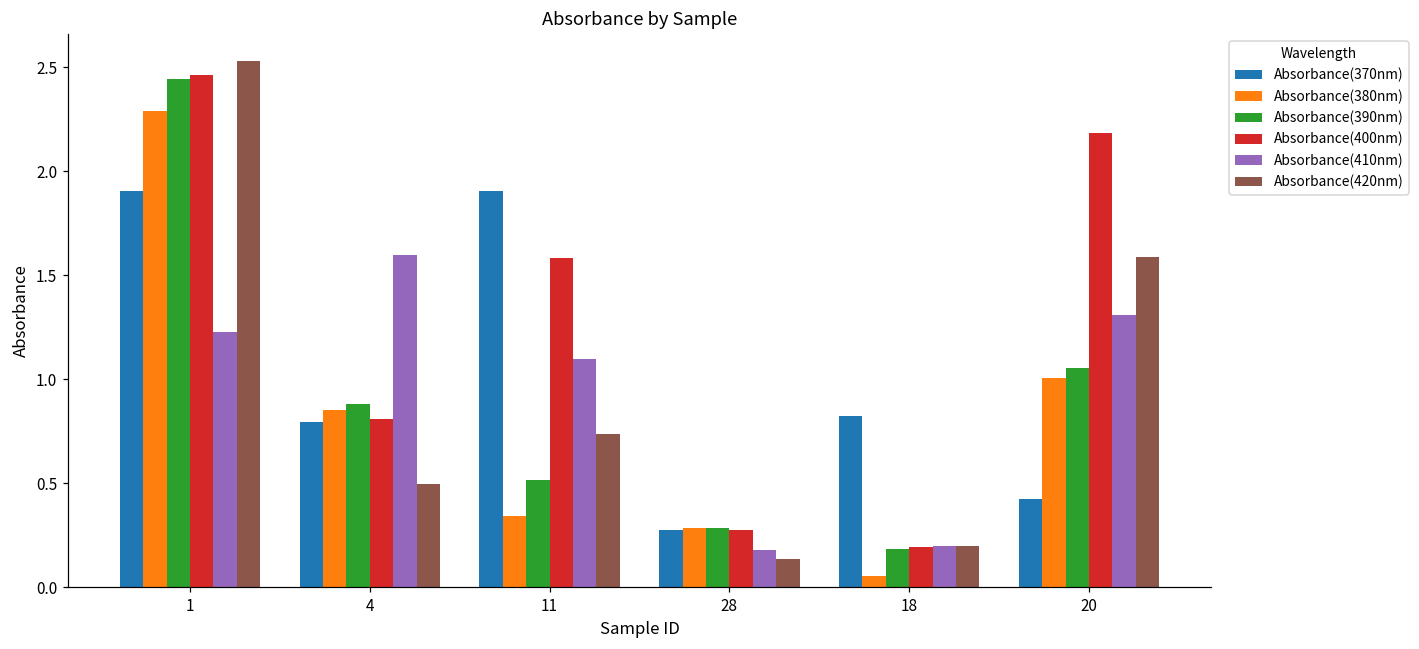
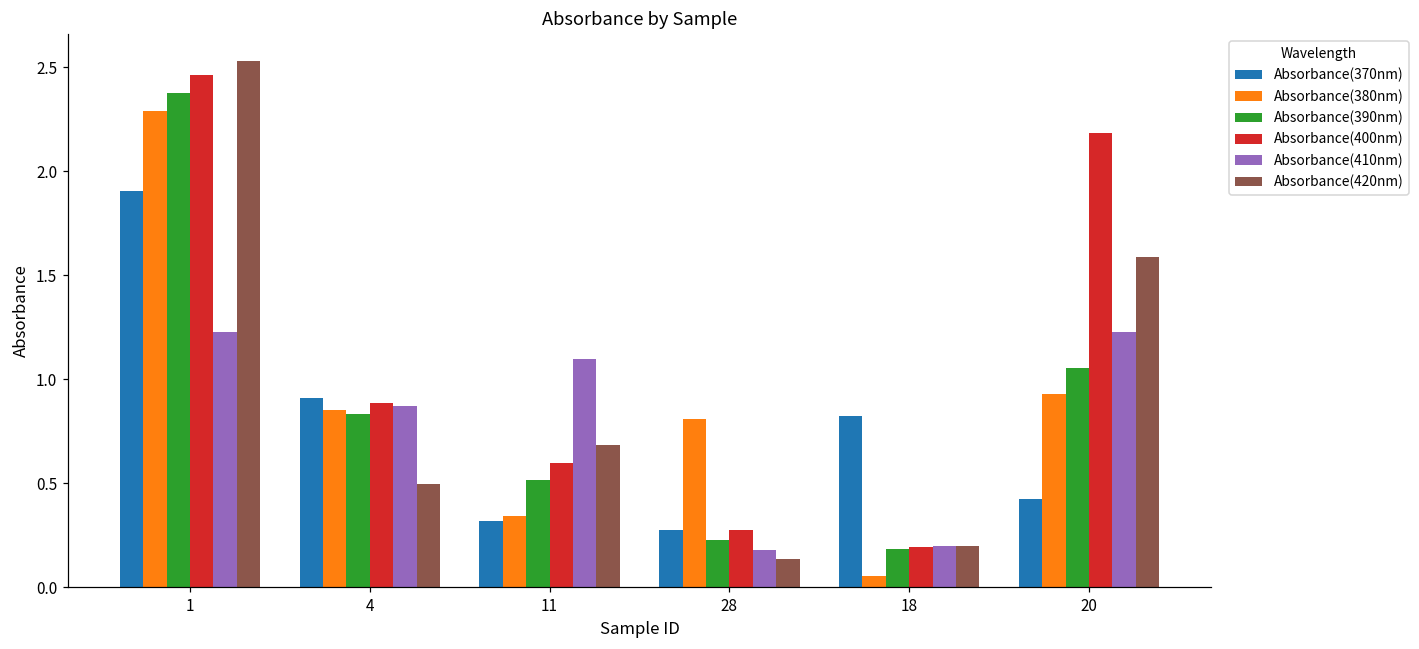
Absorbance(390nm), 1: 2.44 -> 2.37
Absorbance(370nm), 4: 0.79 -> 0.91
Absorbance(390nm), 4: 0.88 -> 0.83
Absorbance(400nm), 4: 0.81 -> 0.89
Absorbance(410nm), 4: 1.60 -> 0.87
Absorbance(370nm), 11: 1.90 -> 0.32
Absorbance(400nm), 11: 1.58 -> 0.60
Absorbance(420nm), 11: 0.73 -> 0.68
Absorbance(380nm), 28: 0.28 -> 0.81
Absorbance(390nm), 28: 0.28 -> 0.23
Absorbance(380nm), 20: 1.00 -> 0.93
Absorbance(410nm), 20: 1.31 -> 1.23
